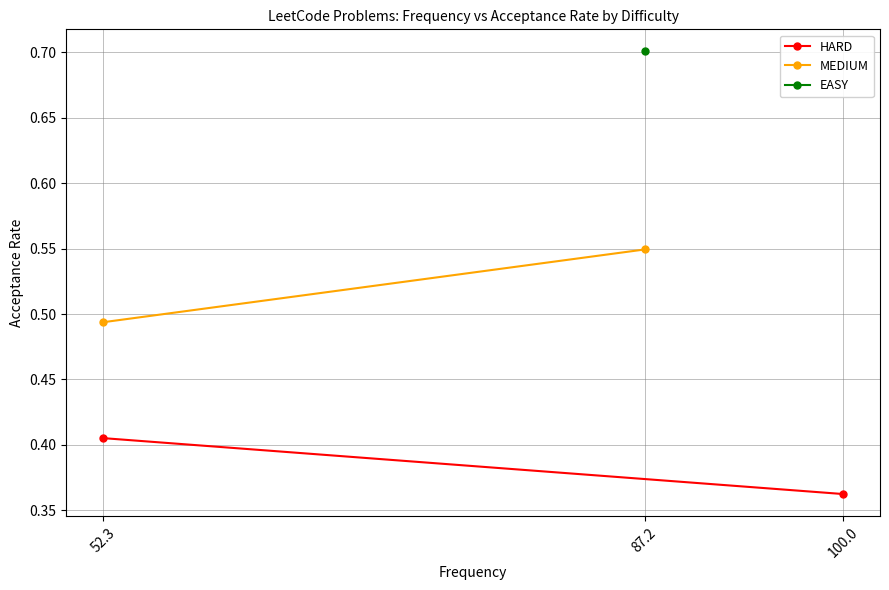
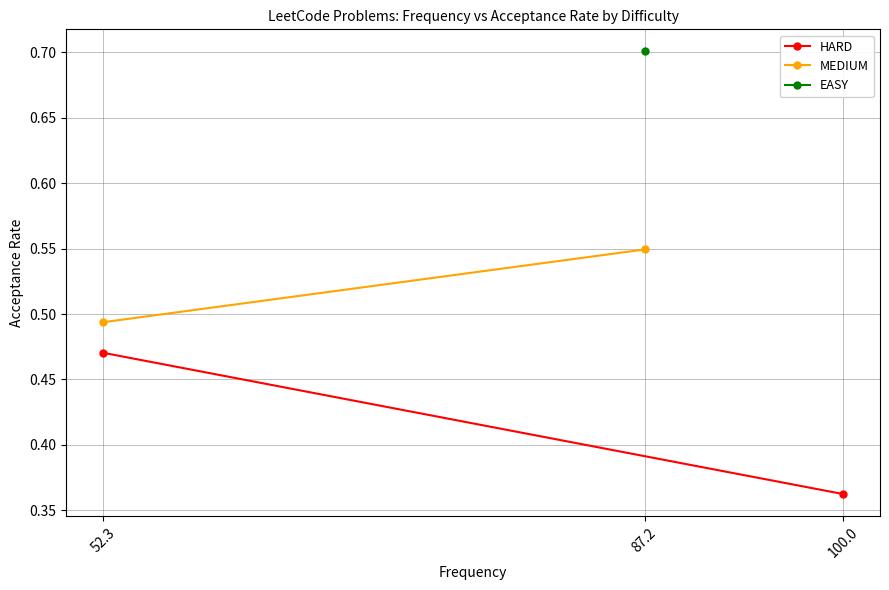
HARD, 52.3: 0.405 -> 0.470
